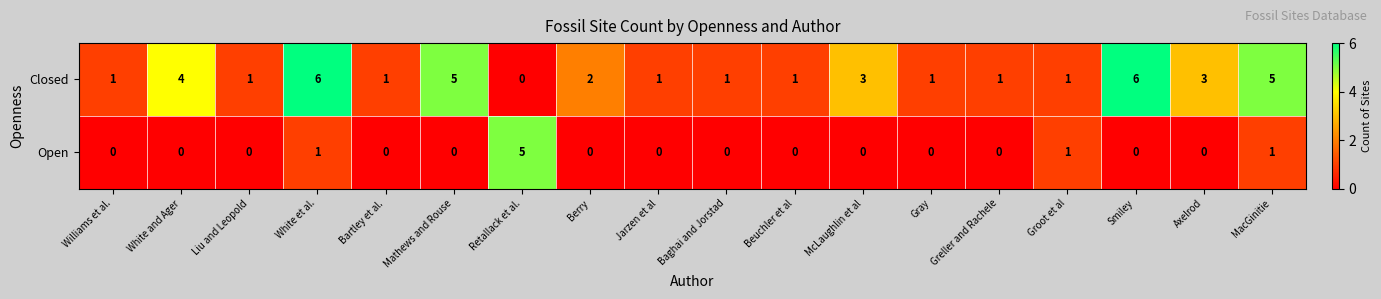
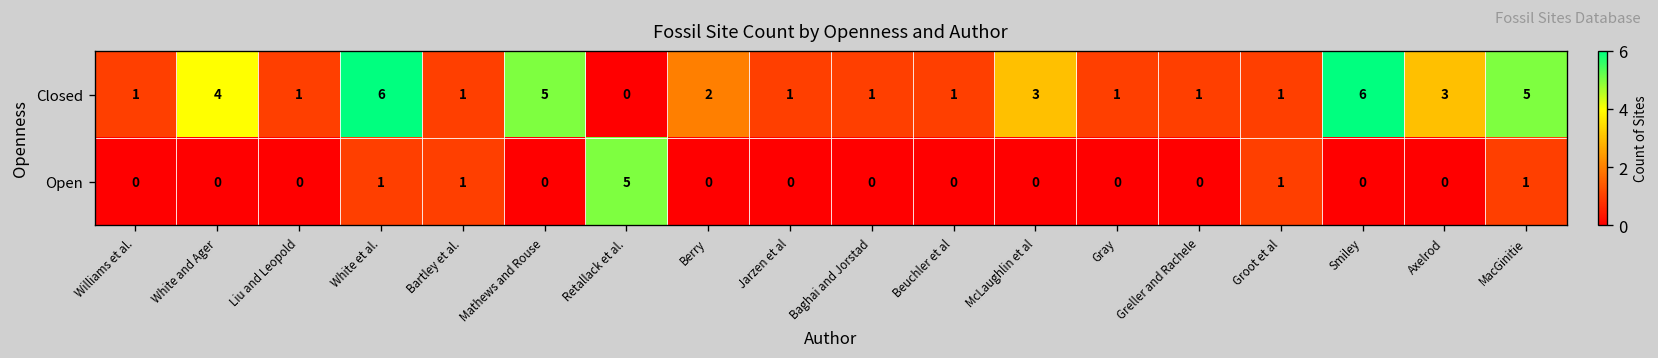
Open, Bartley et al.: 0 -> 1
